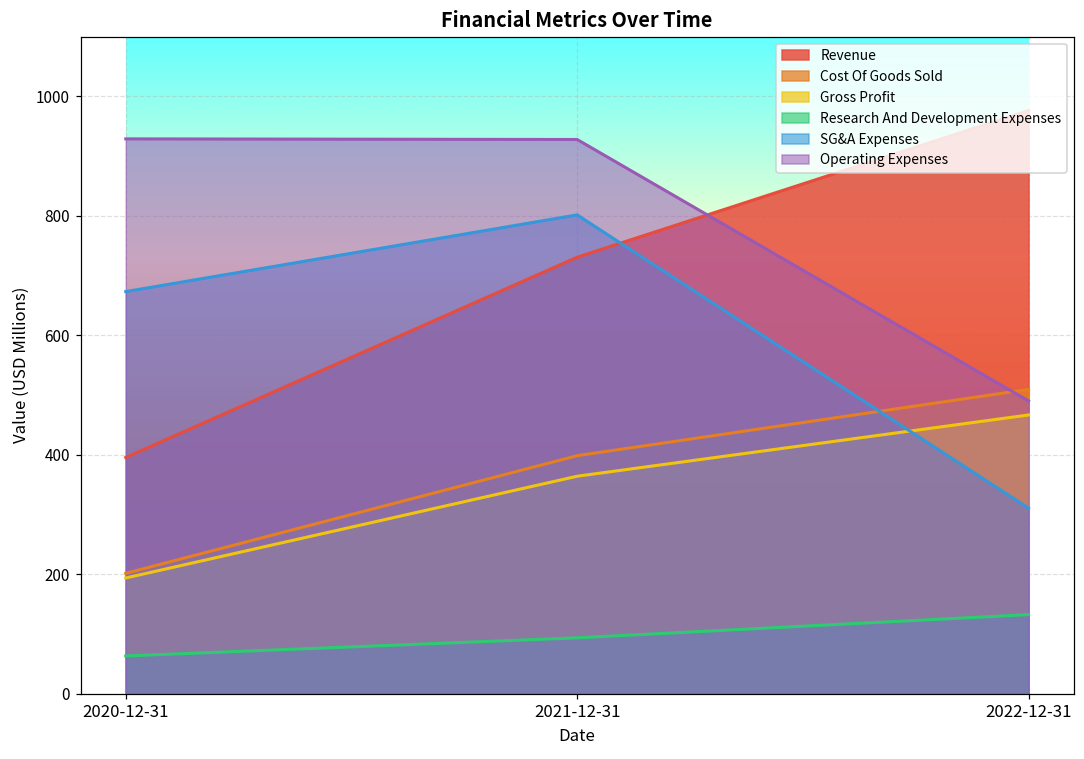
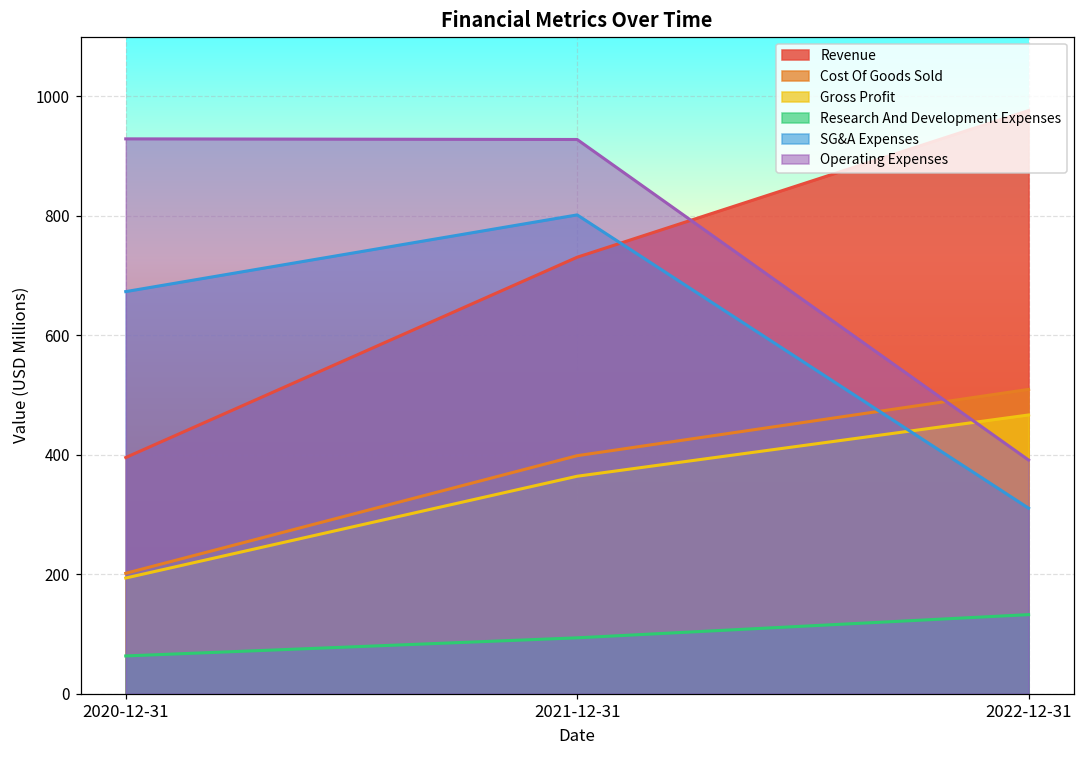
Operating Expenses, 2022-12-31: 490 -> 390
